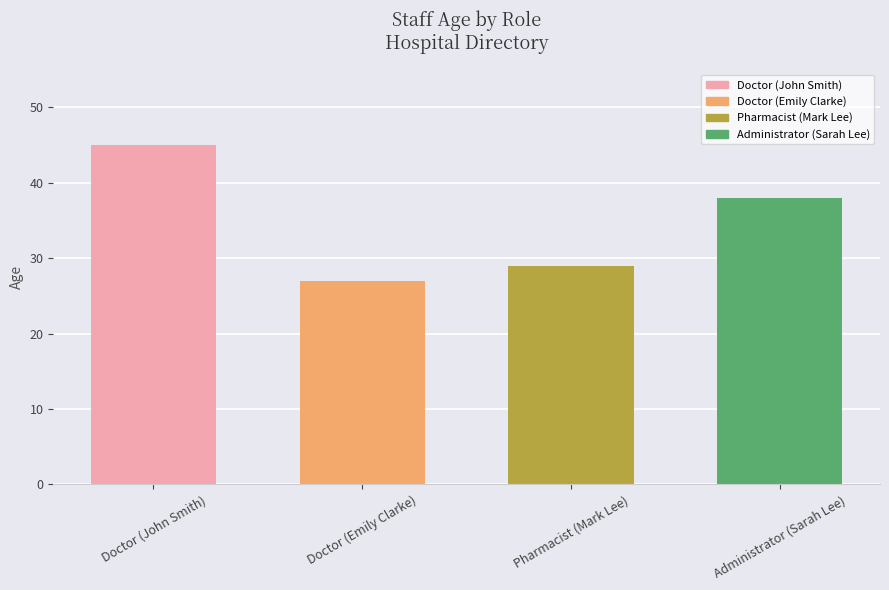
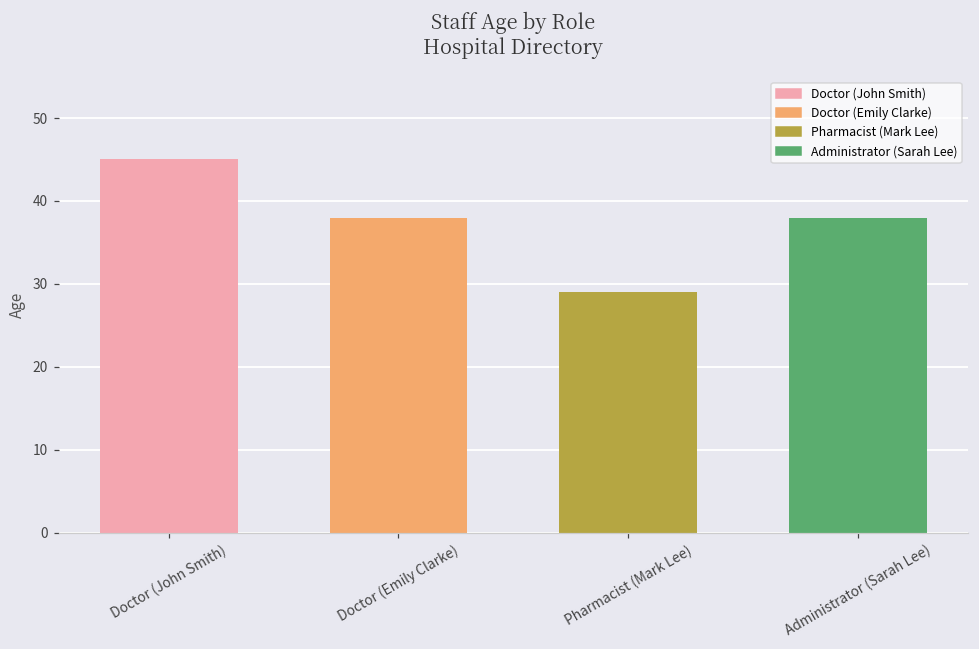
Doctor (Emily Clarke): 27 -> 38
